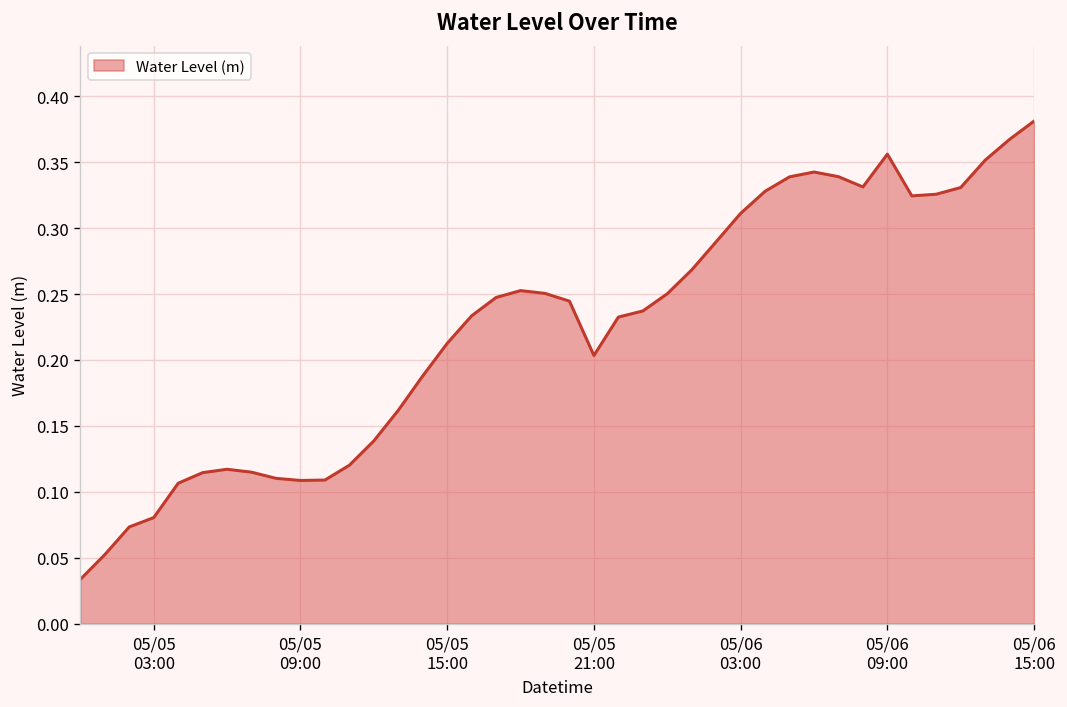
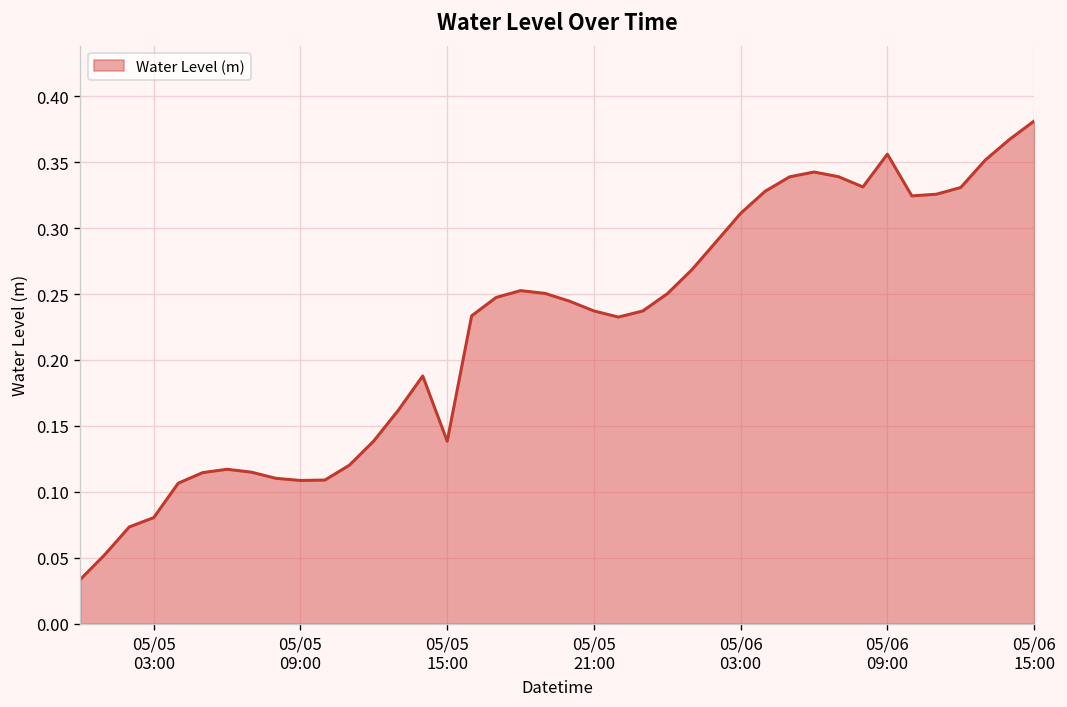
05/05 15:00: 0.213 -> 0.138
05/05 21:00: 0.203 -> 0.237
